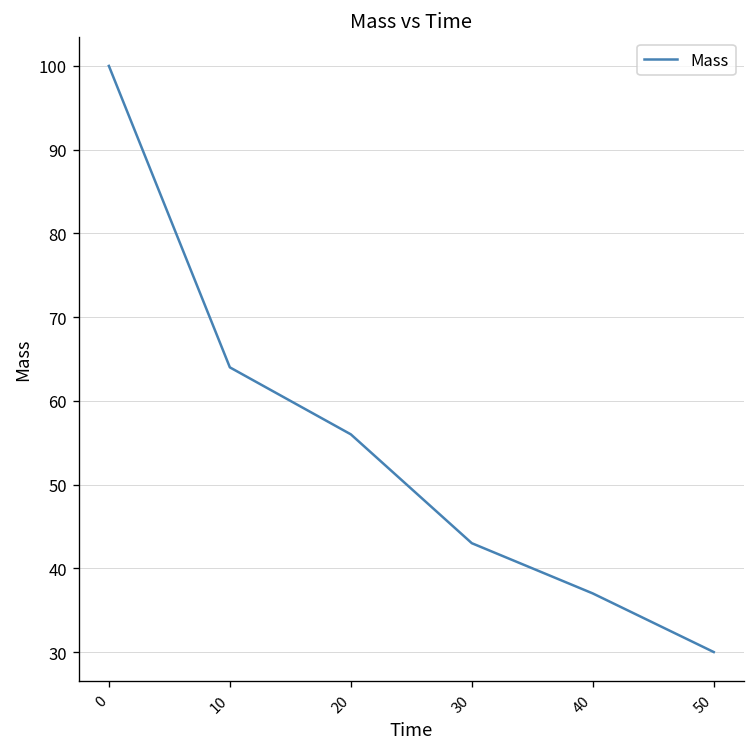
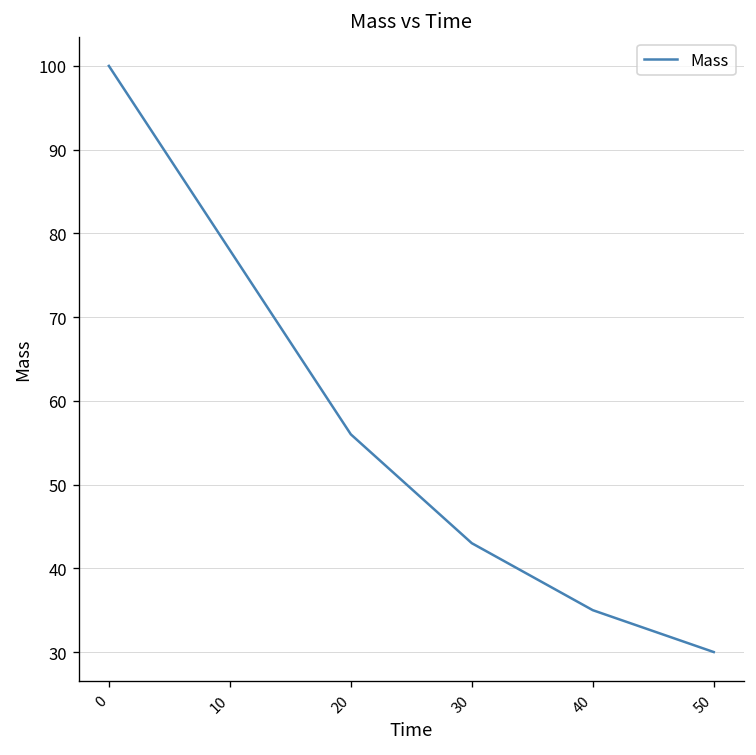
10: 64 -> 78
40: 37 -> 35
